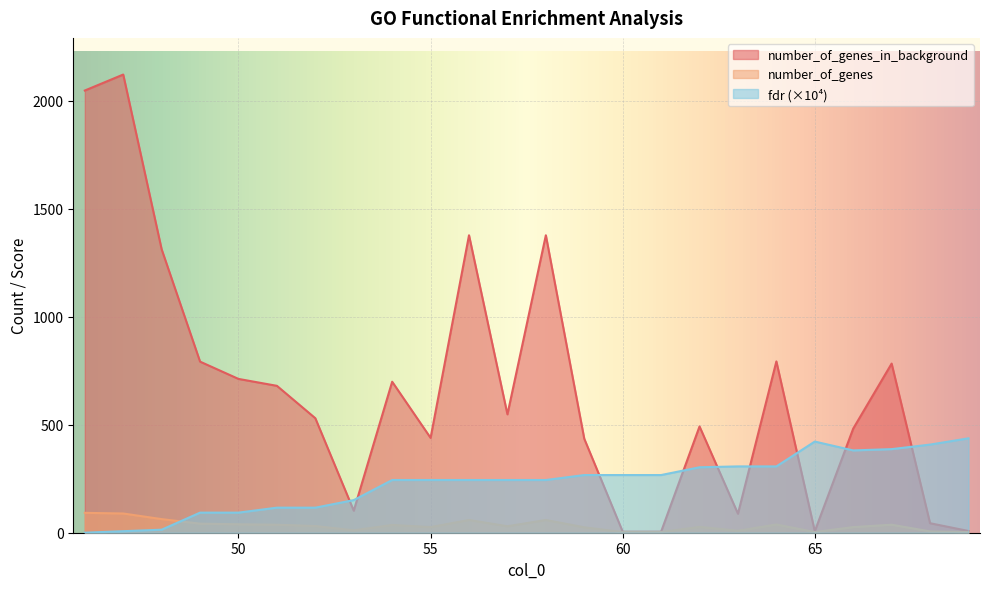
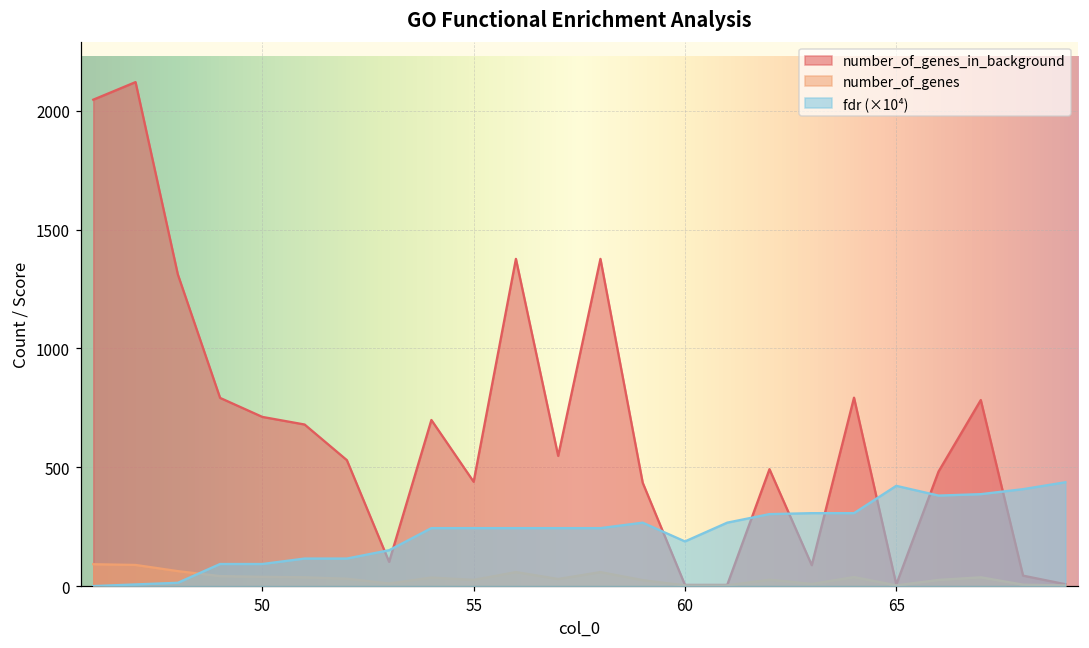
fdr (×10⁴), 60: 270 -> 190
